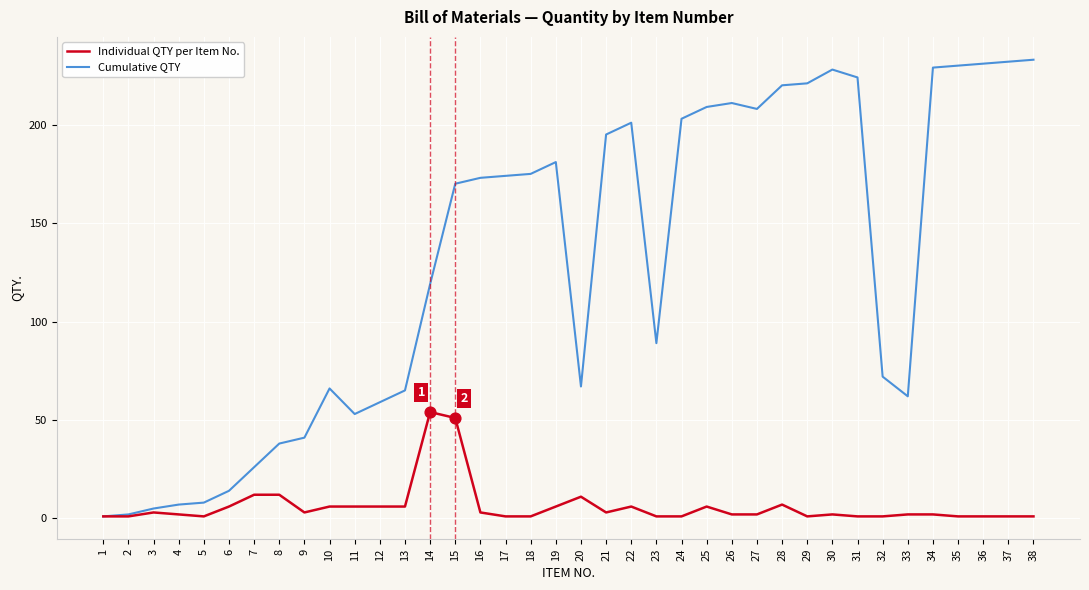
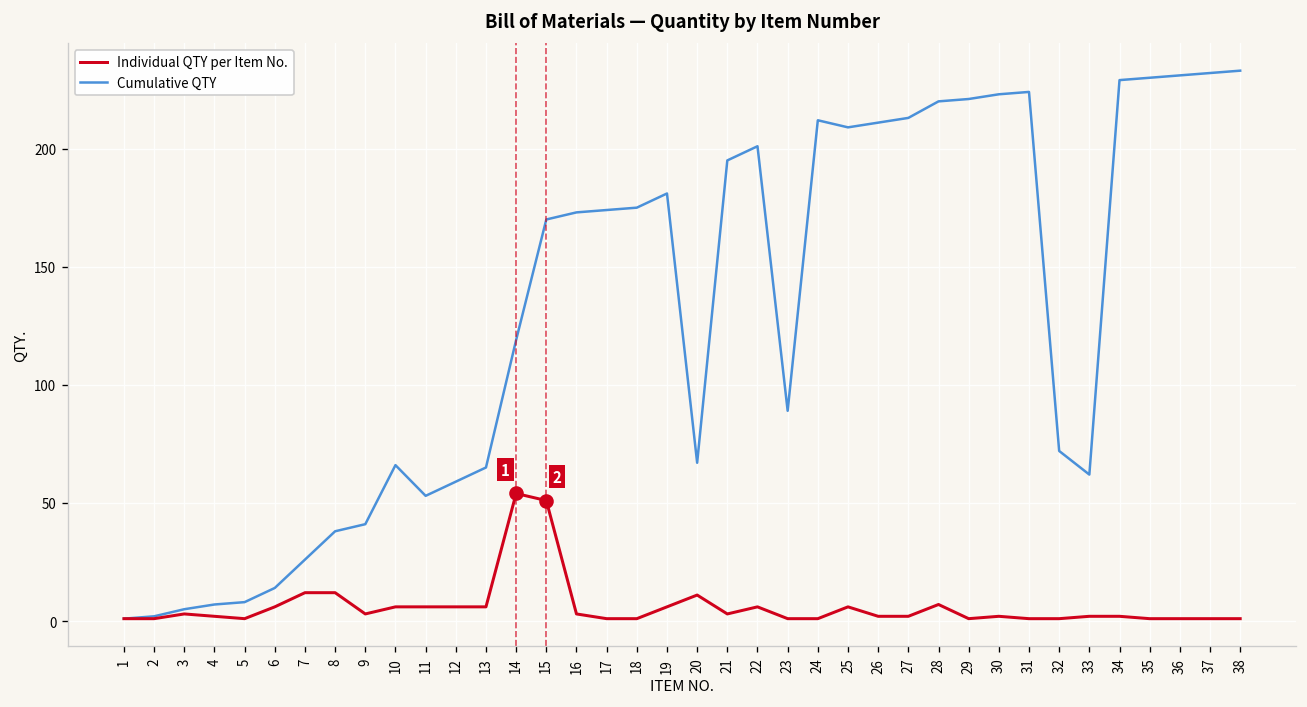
Cumulative QTY, 24: 203 -> 212
Cumulative QTY, 27: 208 -> 213
Cumulative QTY, 30: 228 -> 223
